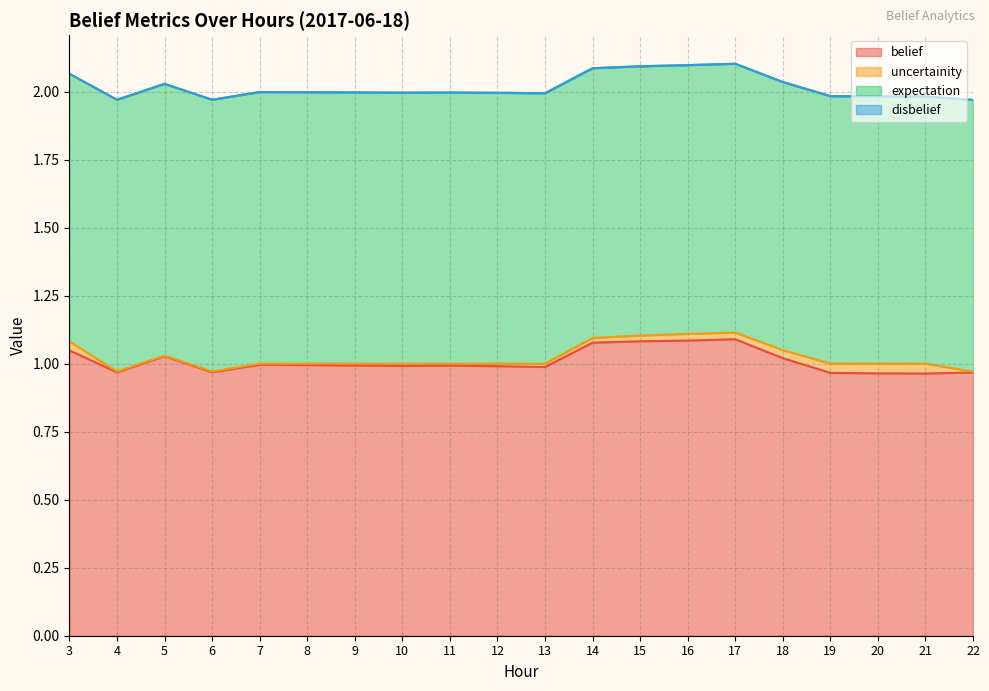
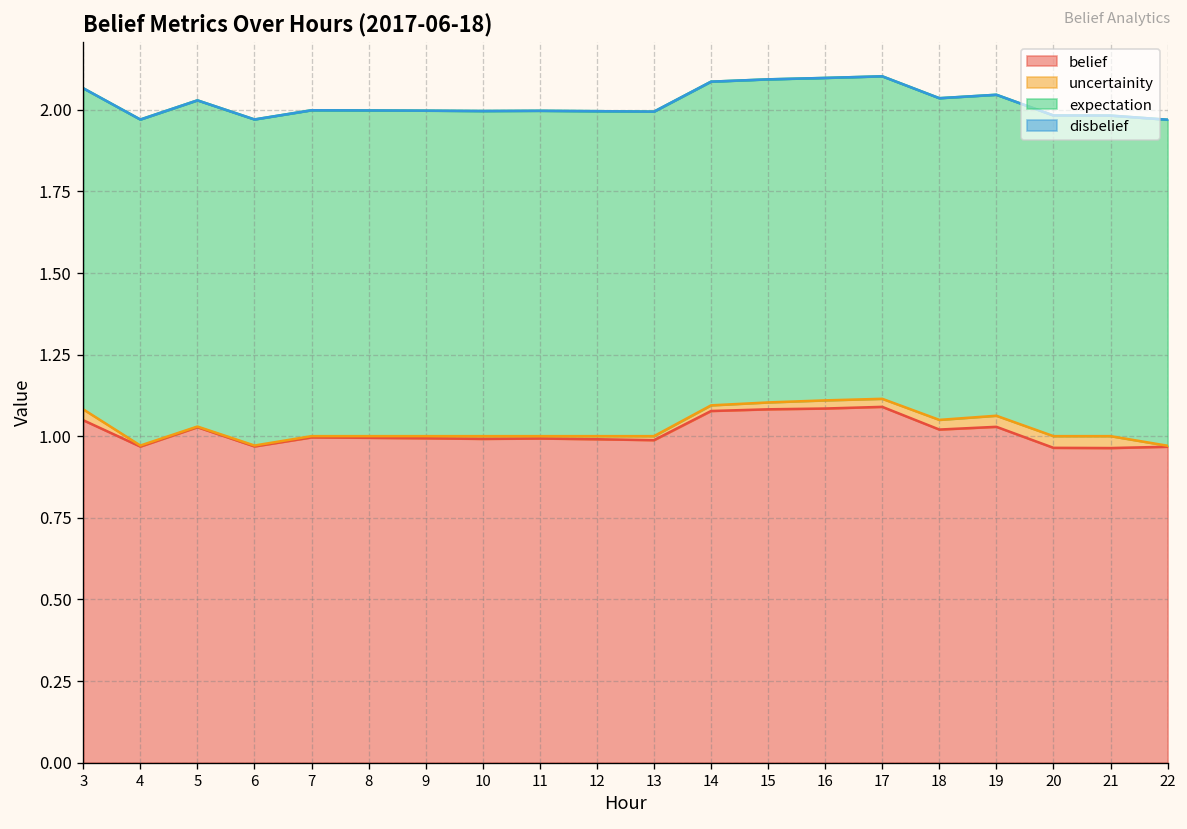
belief, 19: 0.97 -> 1.03
